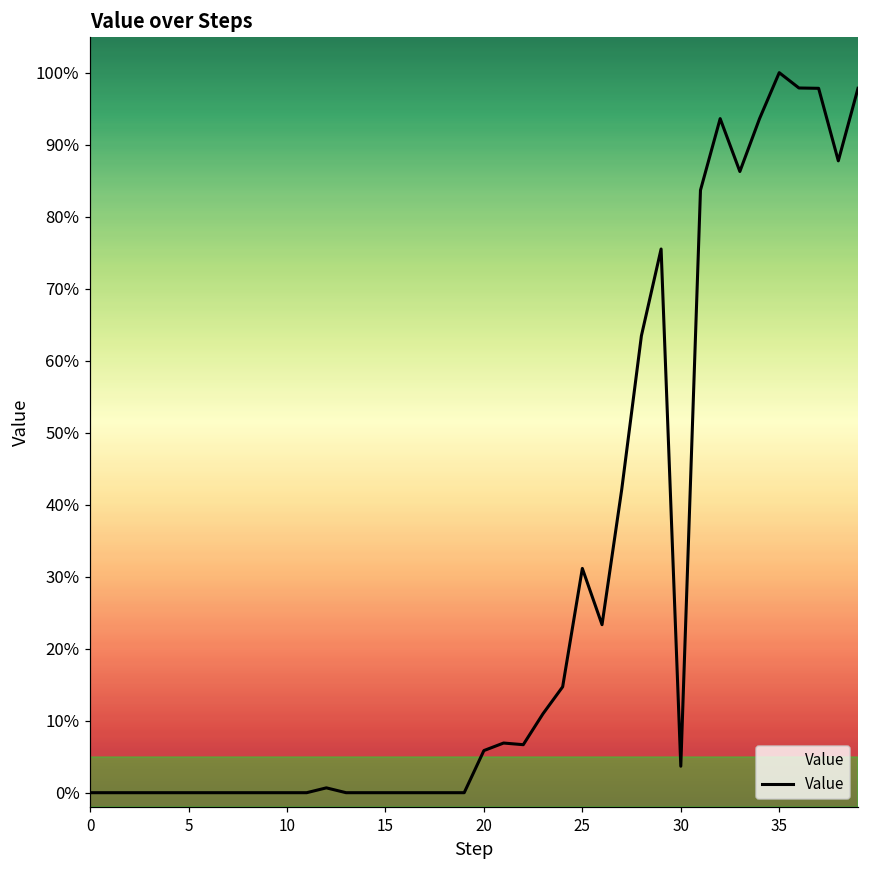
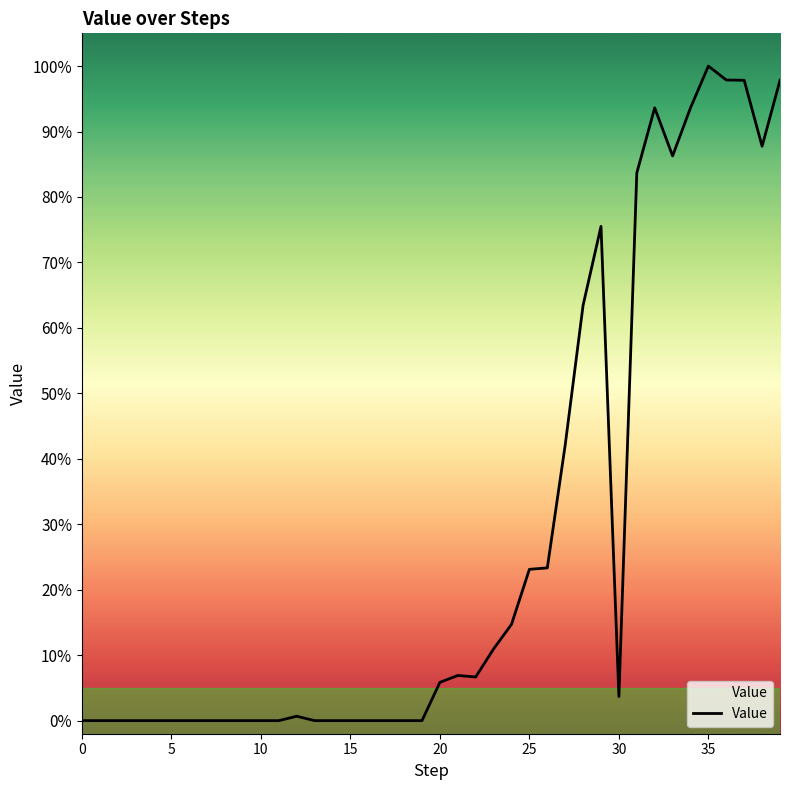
25: 31% -> 23%
